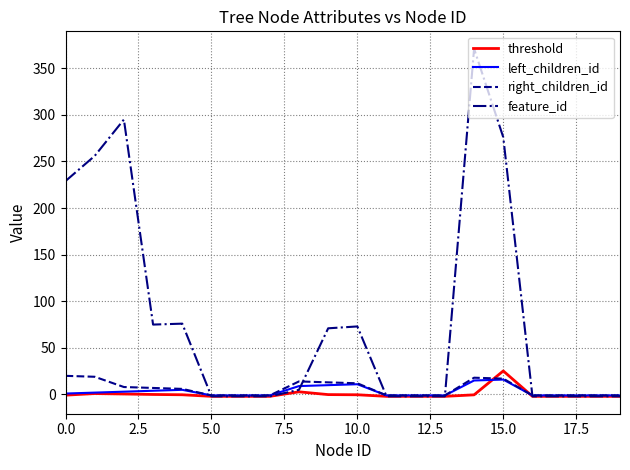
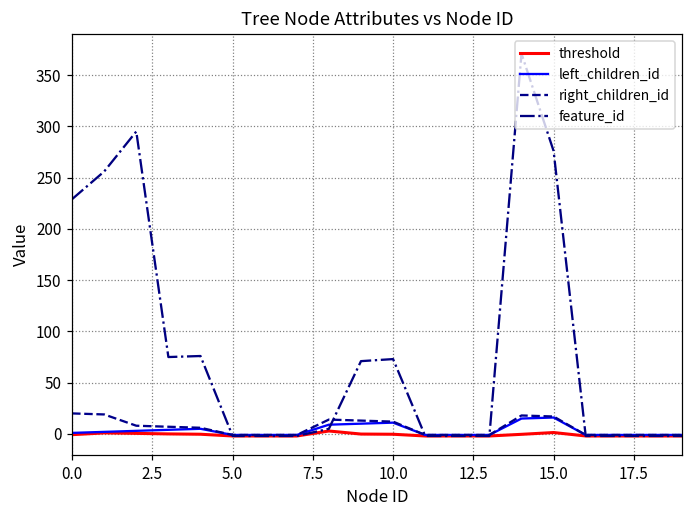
threshold, 15.0: 30 -> 0
